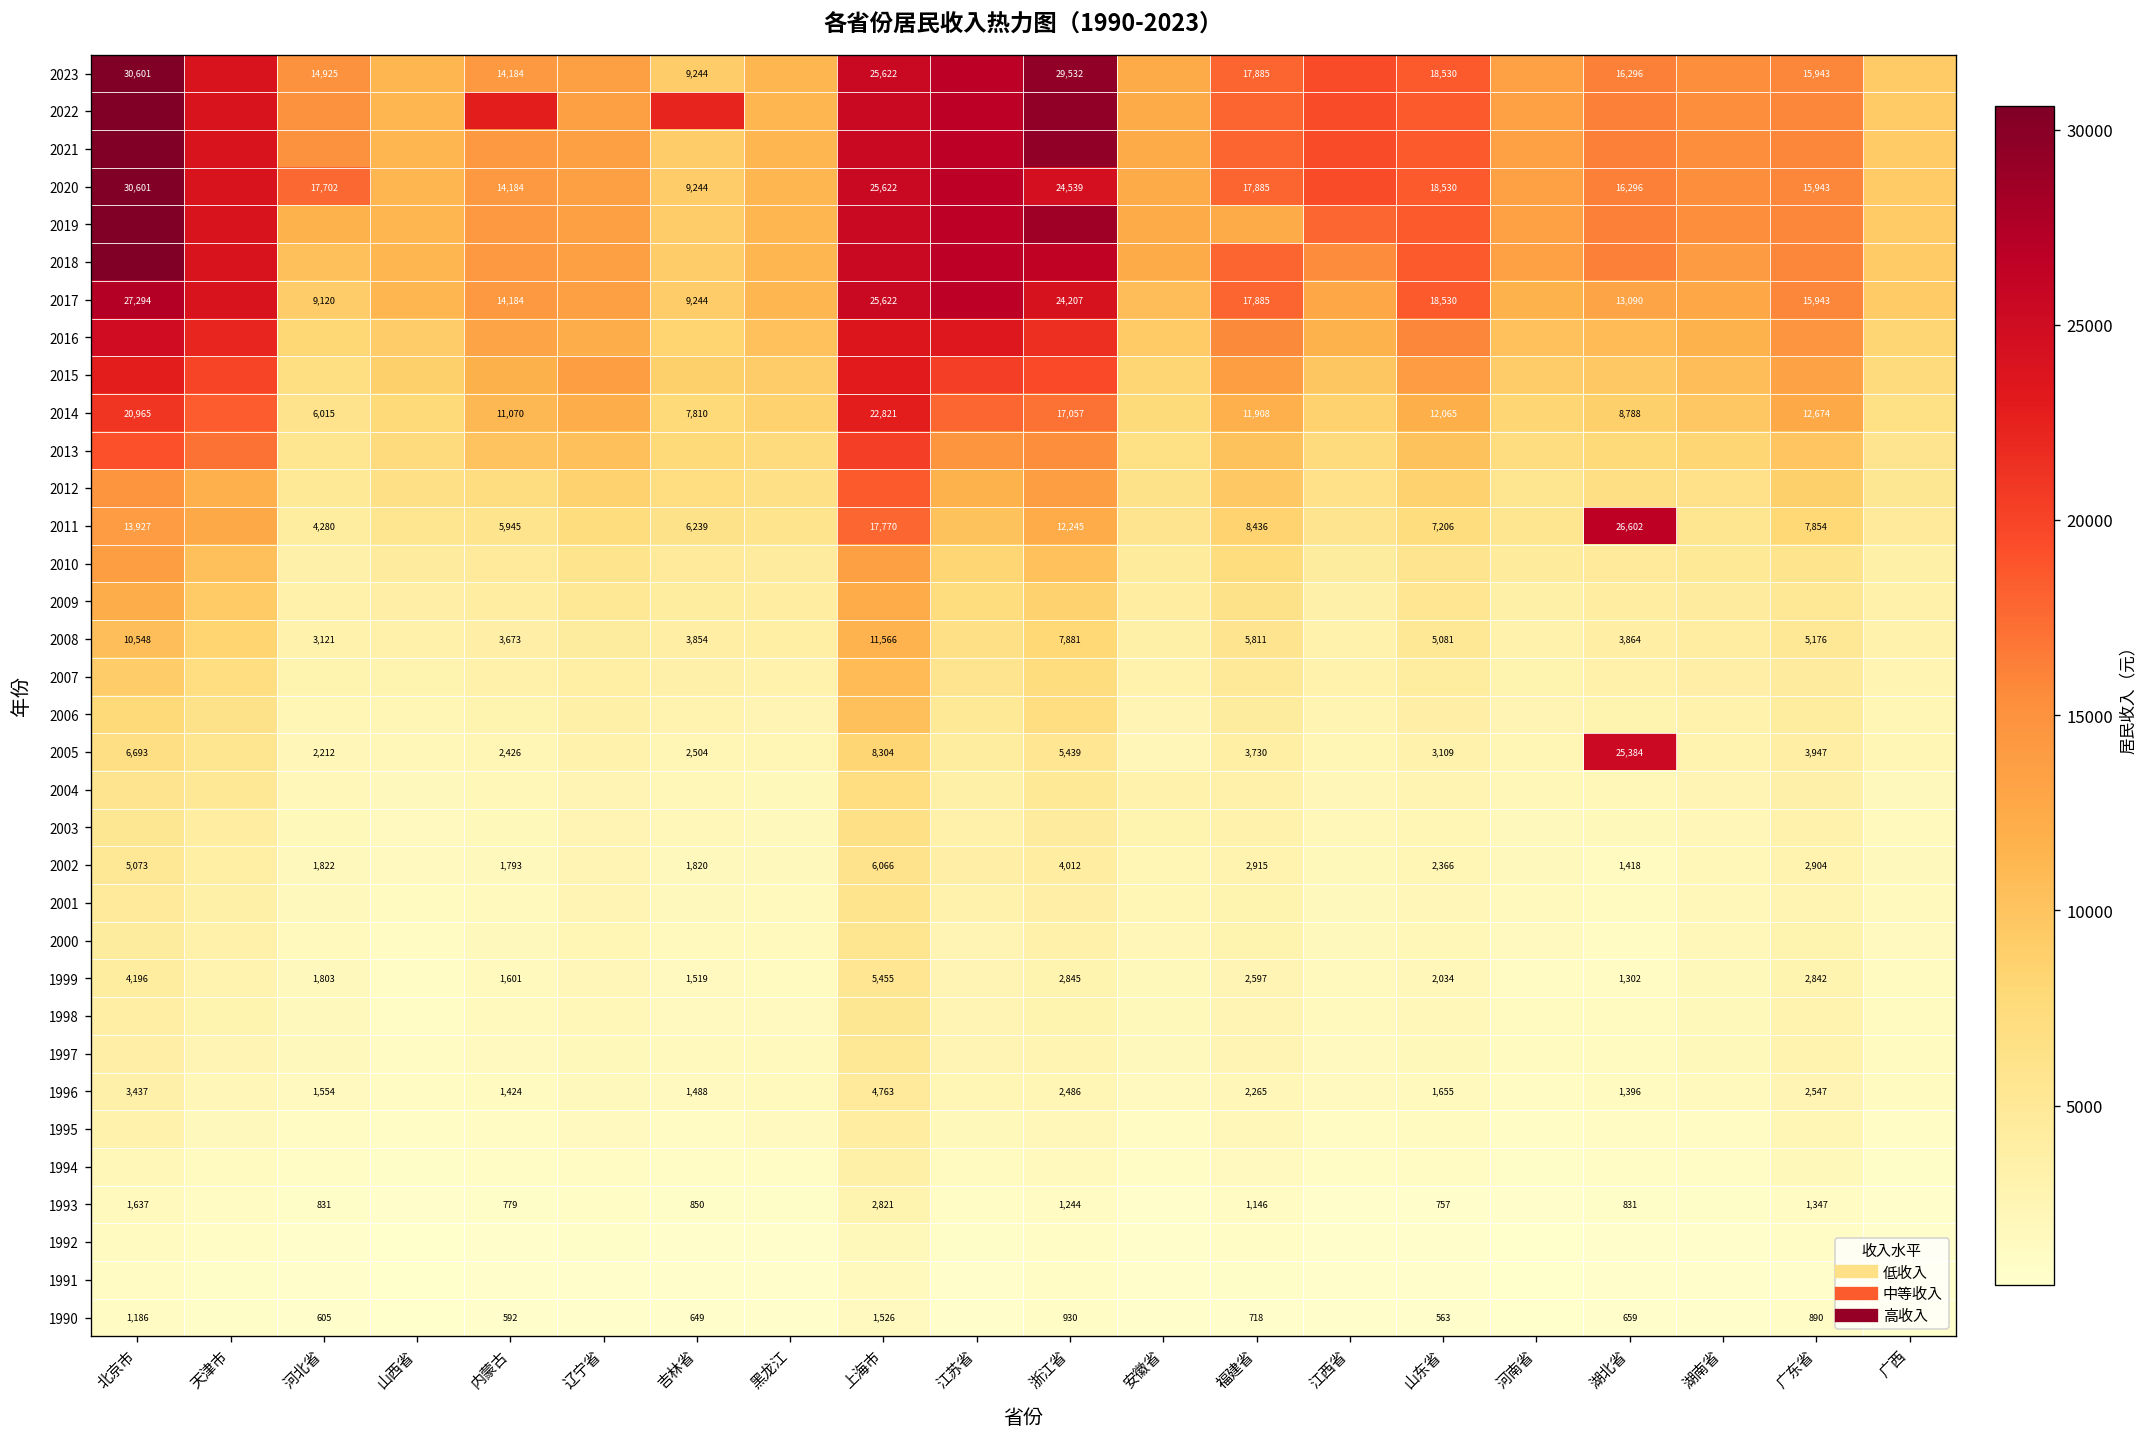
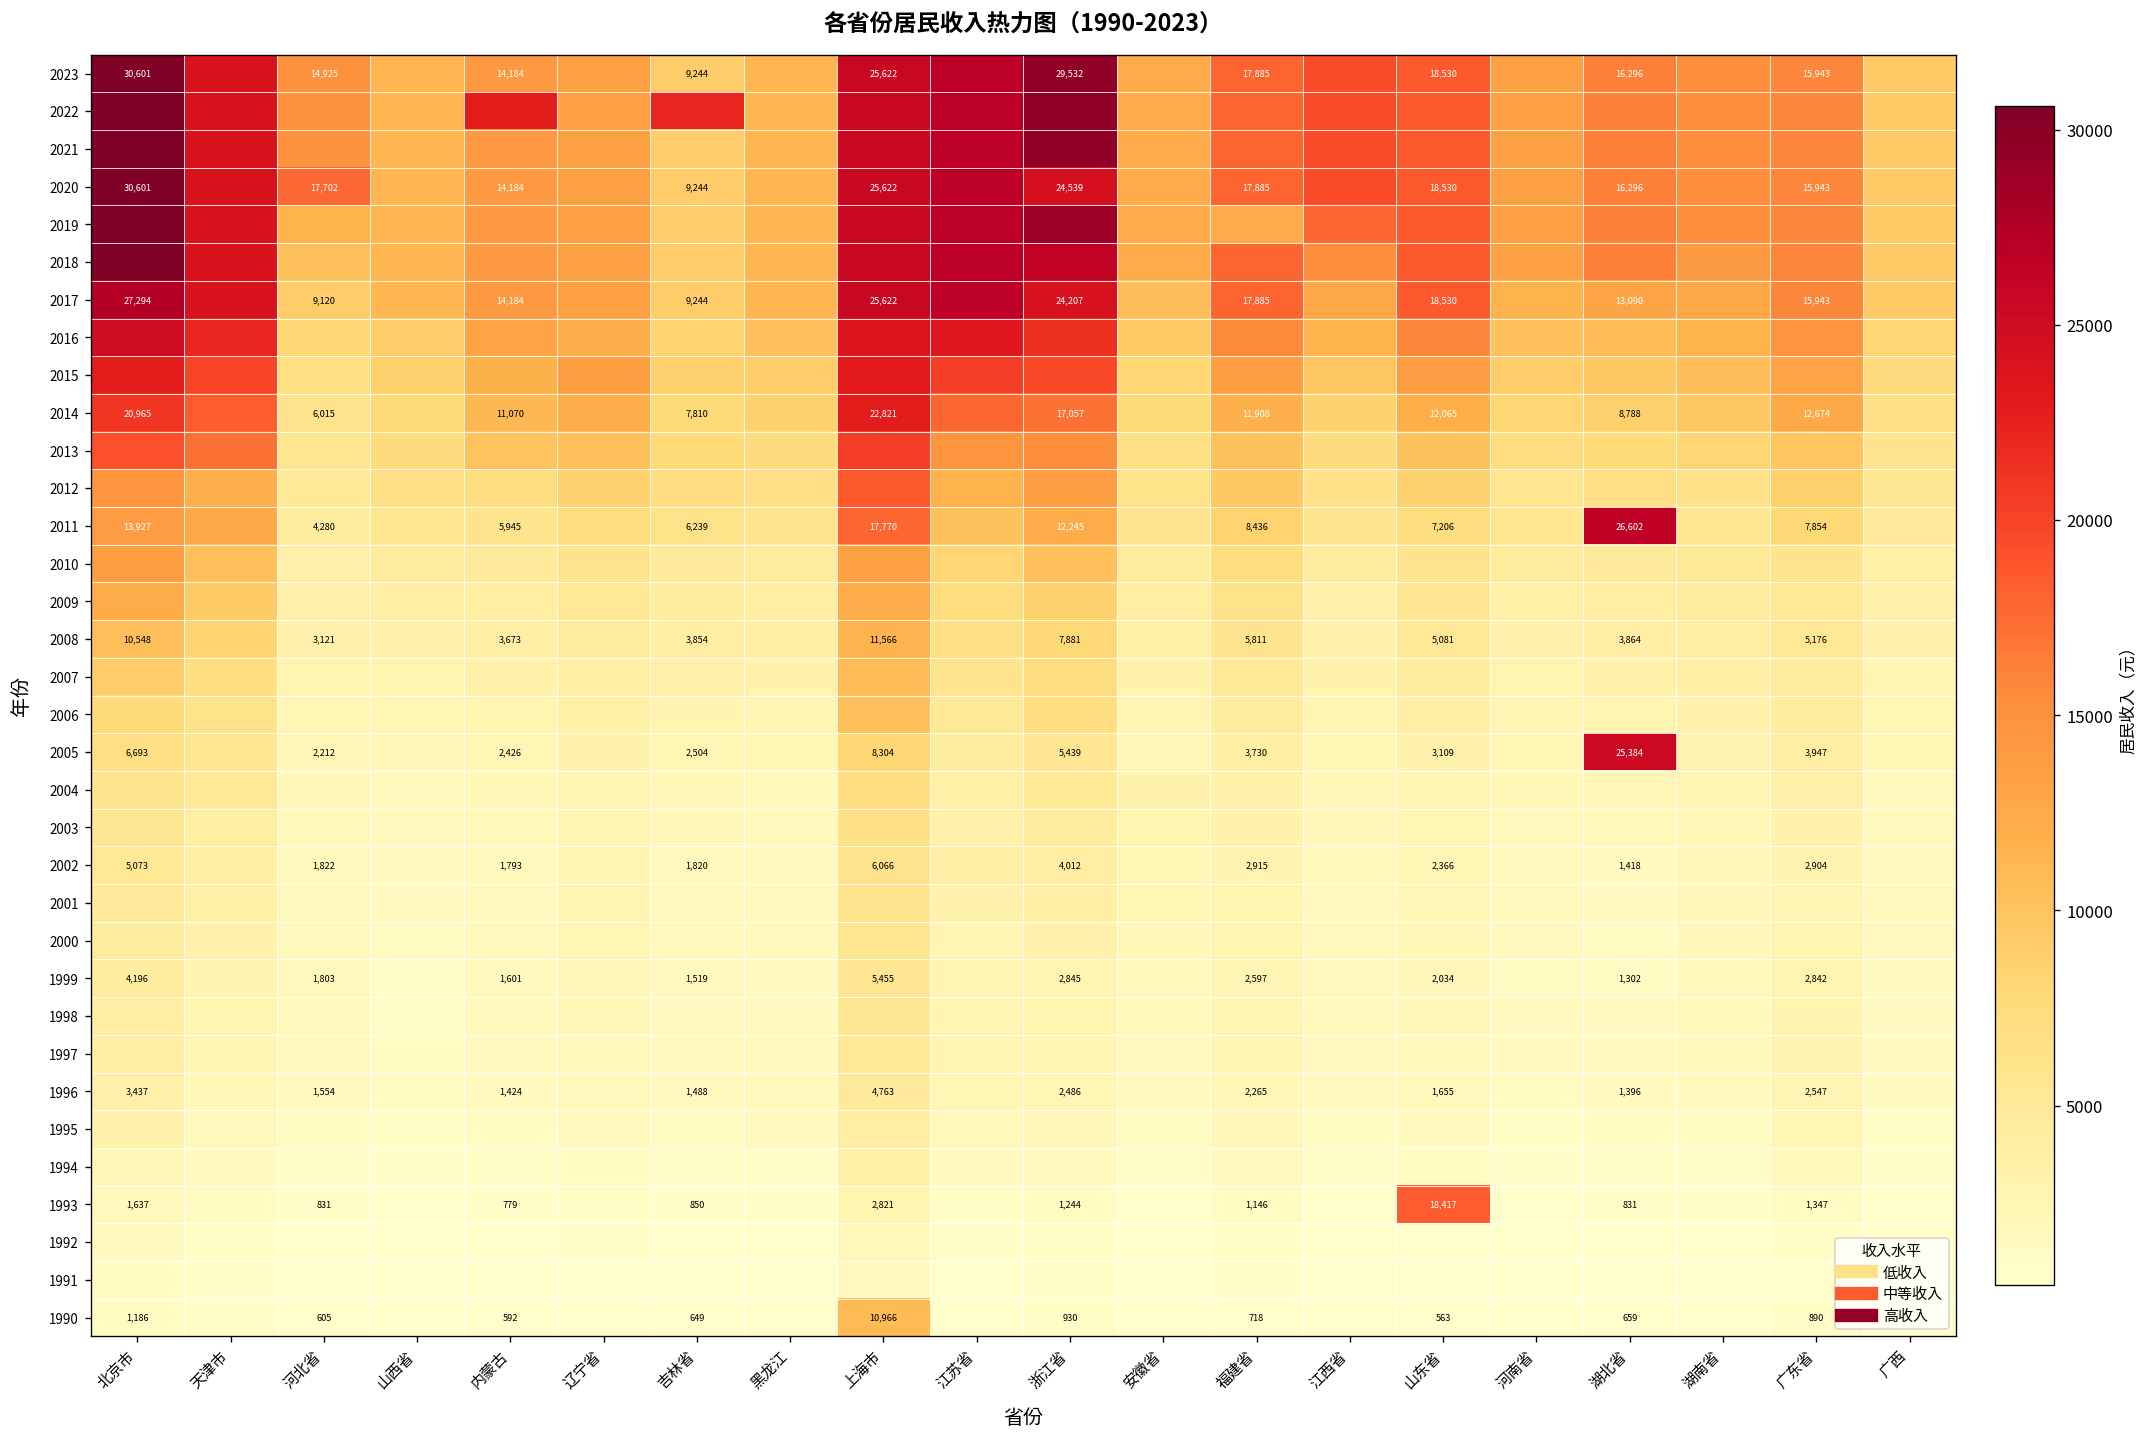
1993, 山东省: 757 -> 18,417
1990, 上海市: 1,526 -> 10,966
